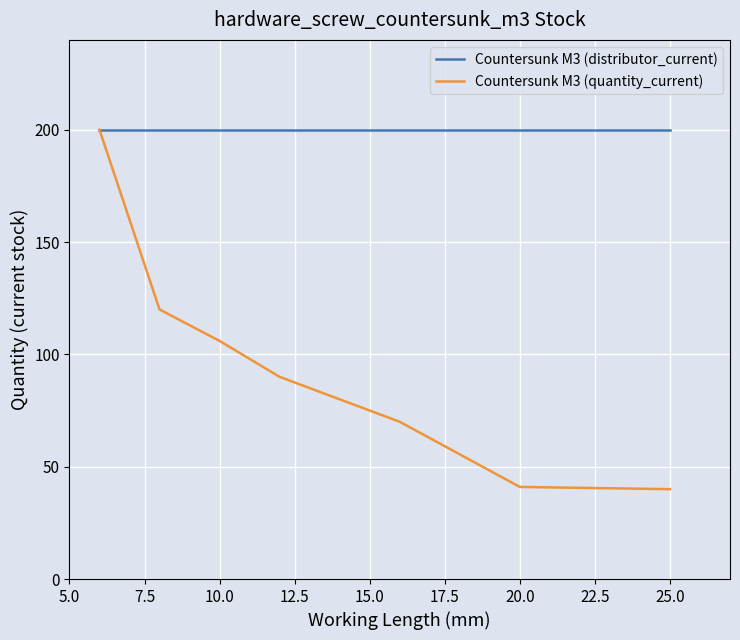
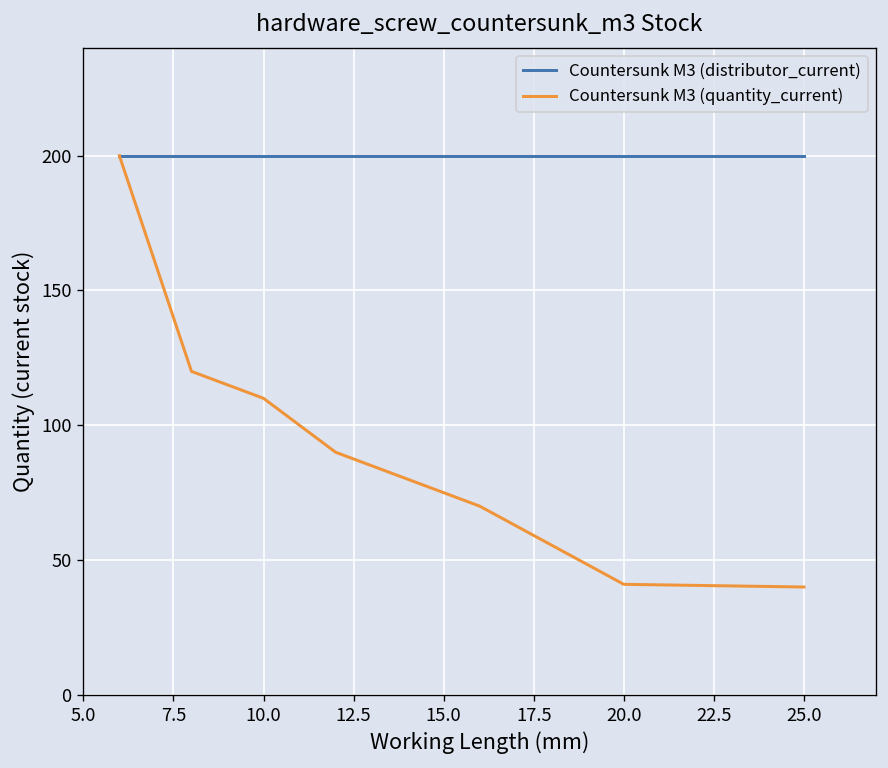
Countersunk M3 (quantity_current), 10.0: 106 -> 110
